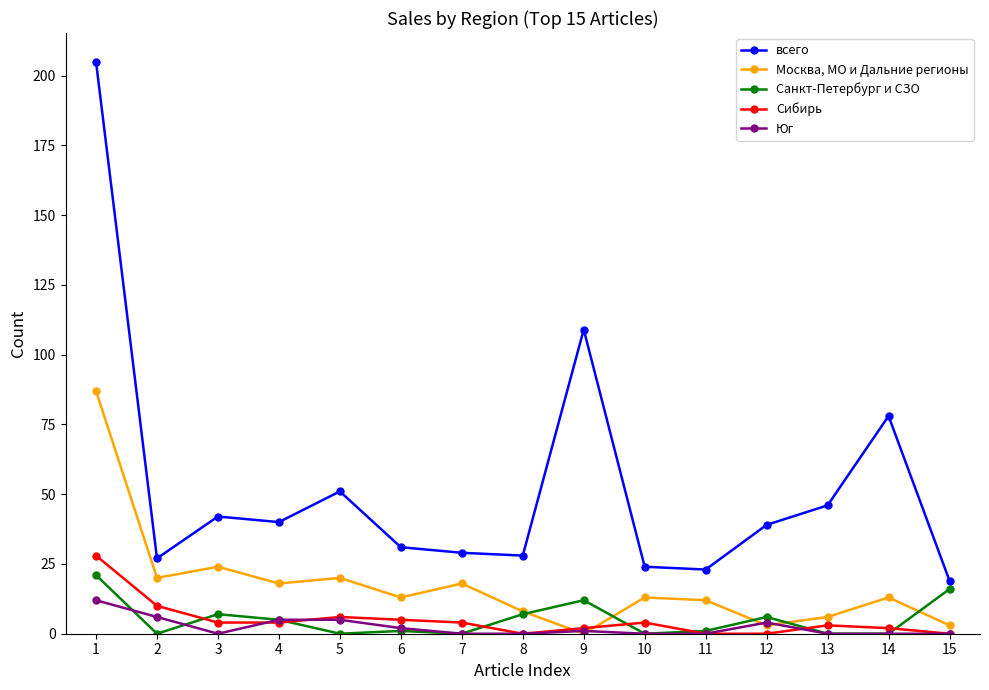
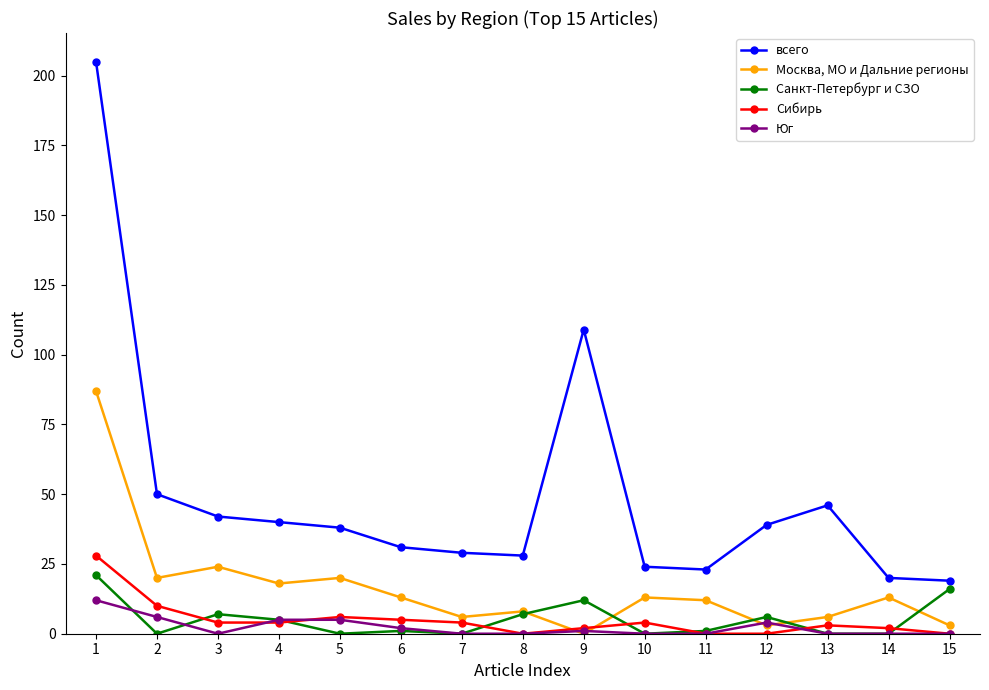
всего, 2: 27 -> 50
всего, 5: 51 -> 38
Москва, МО и Дальние регионы, 7: 18 -> 6
всего, 14: 78 -> 20
